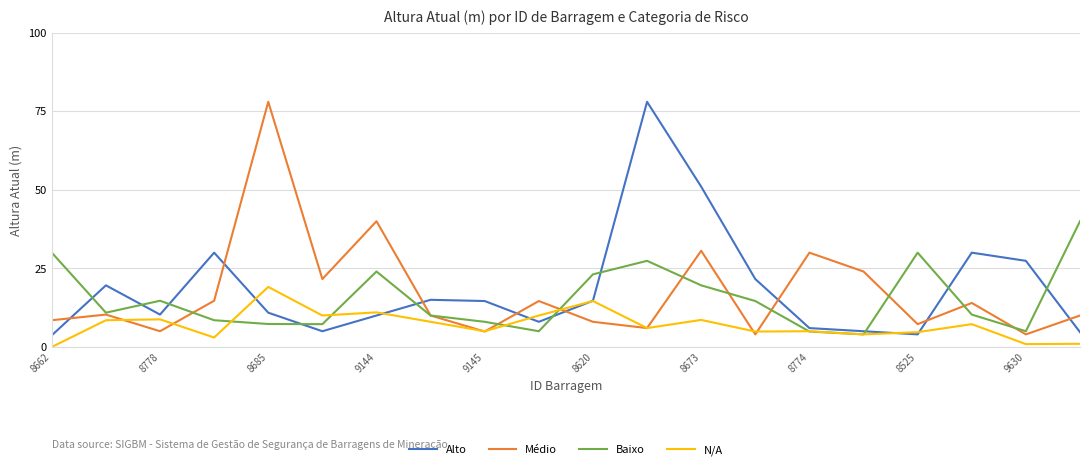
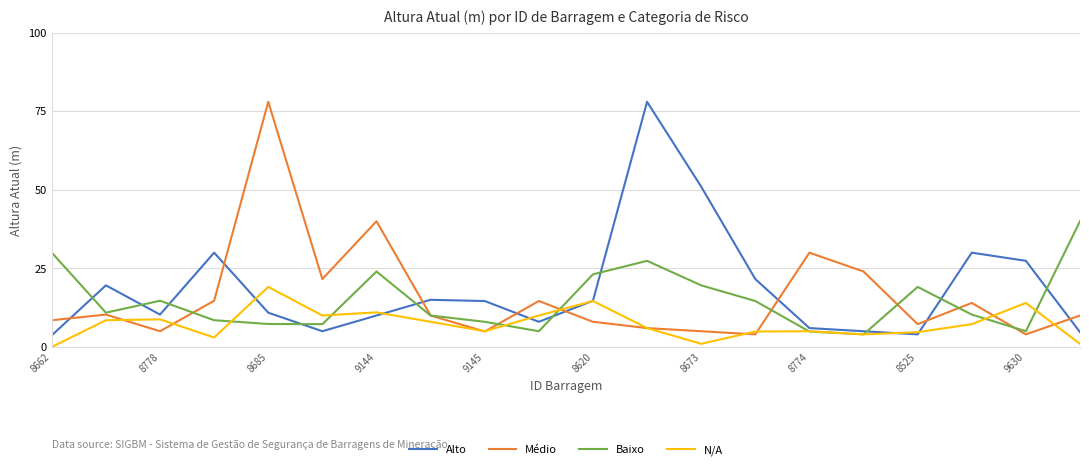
Médio, 8673: 31 -> 5
N/A, 8673: 9 -> 1
Baixo, 8525: 30 -> 19
N/A, 9630: 1 -> 14
